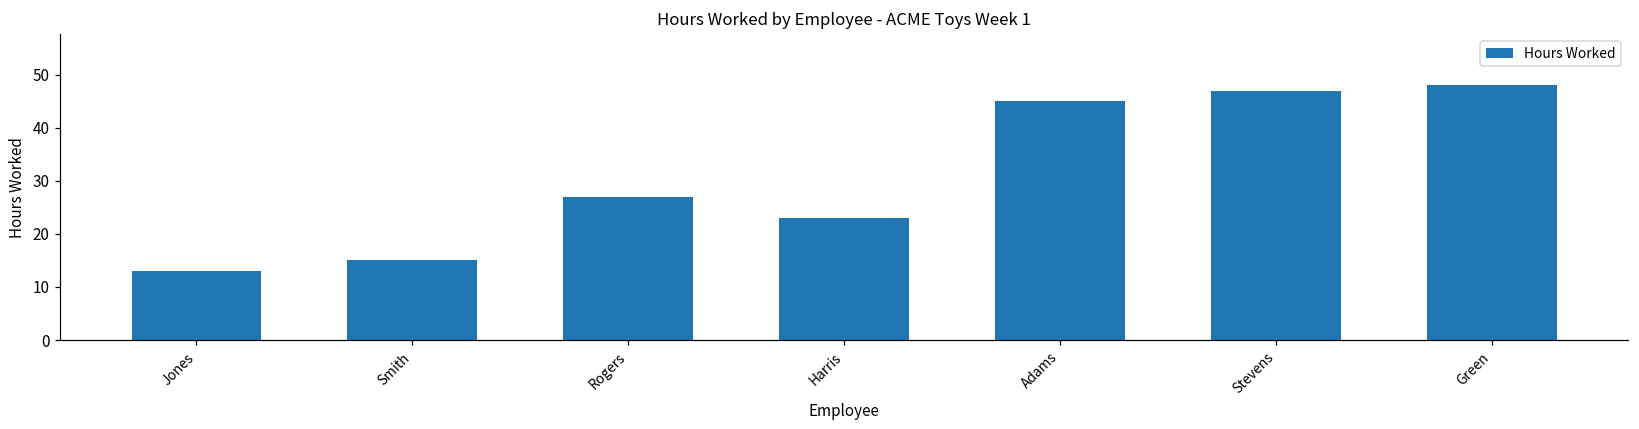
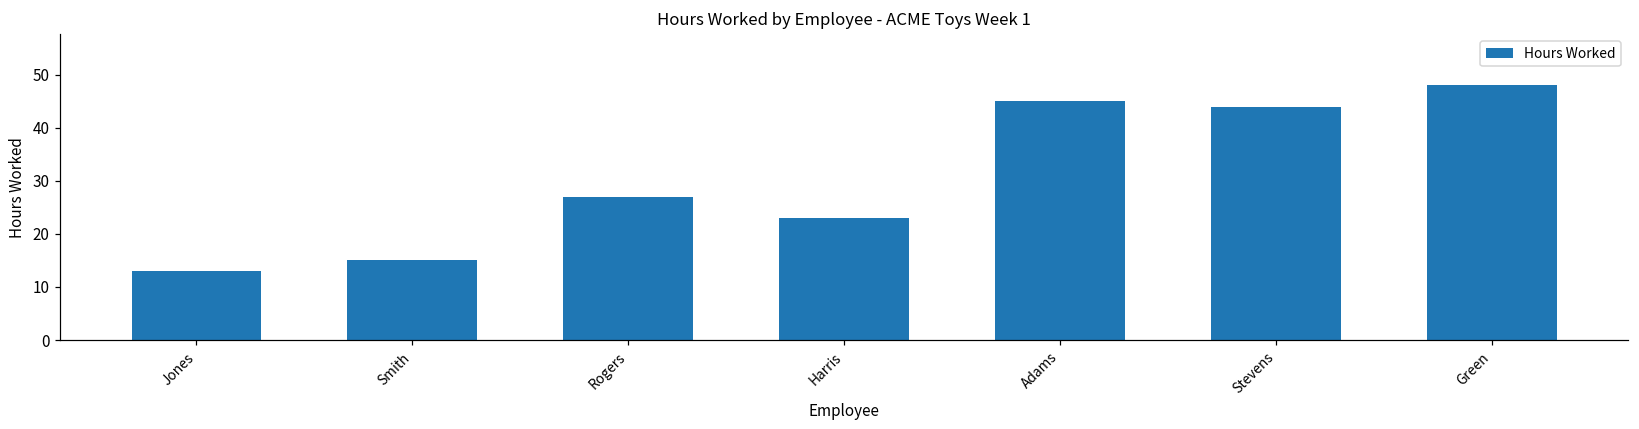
Stevens: 47 -> 44
